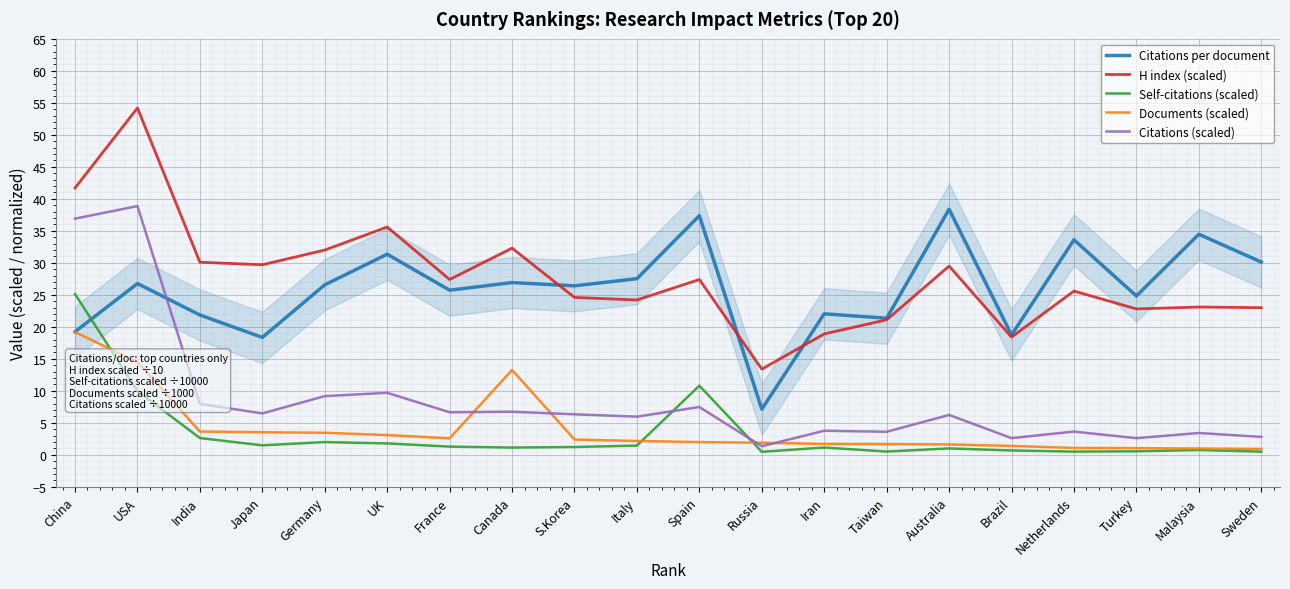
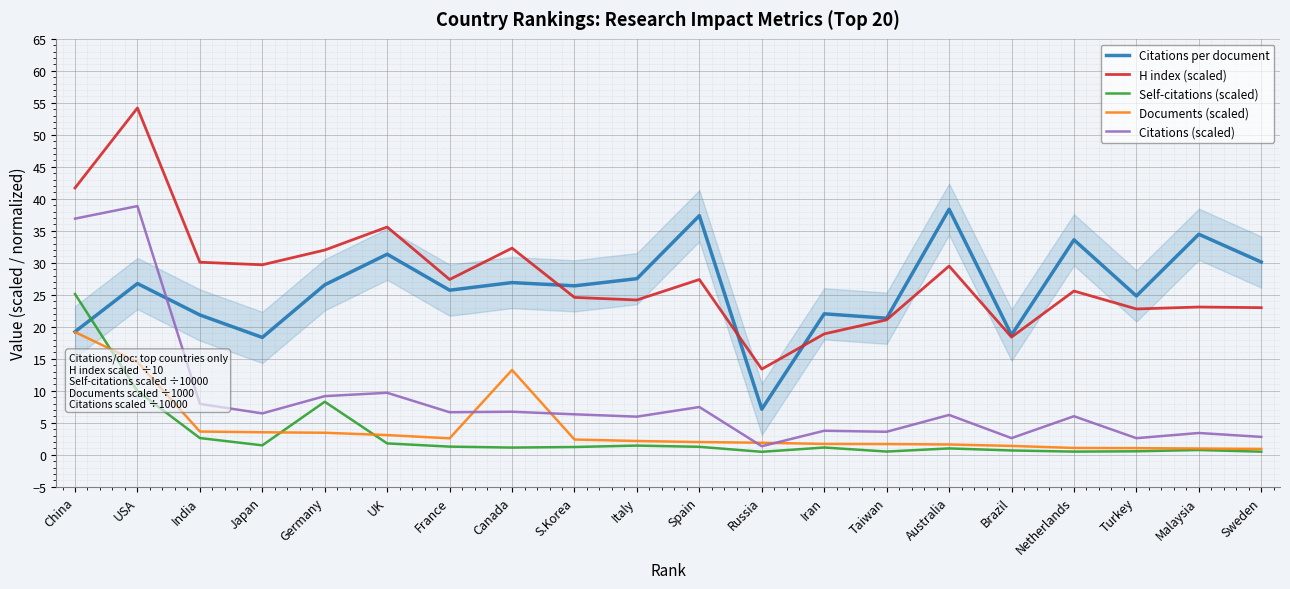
Self-citations (scaled), Germany: 2 -> 8
Self-citations (scaled), Spain: 11 -> 1
Citations (scaled), Netherlands: 4 -> 6
